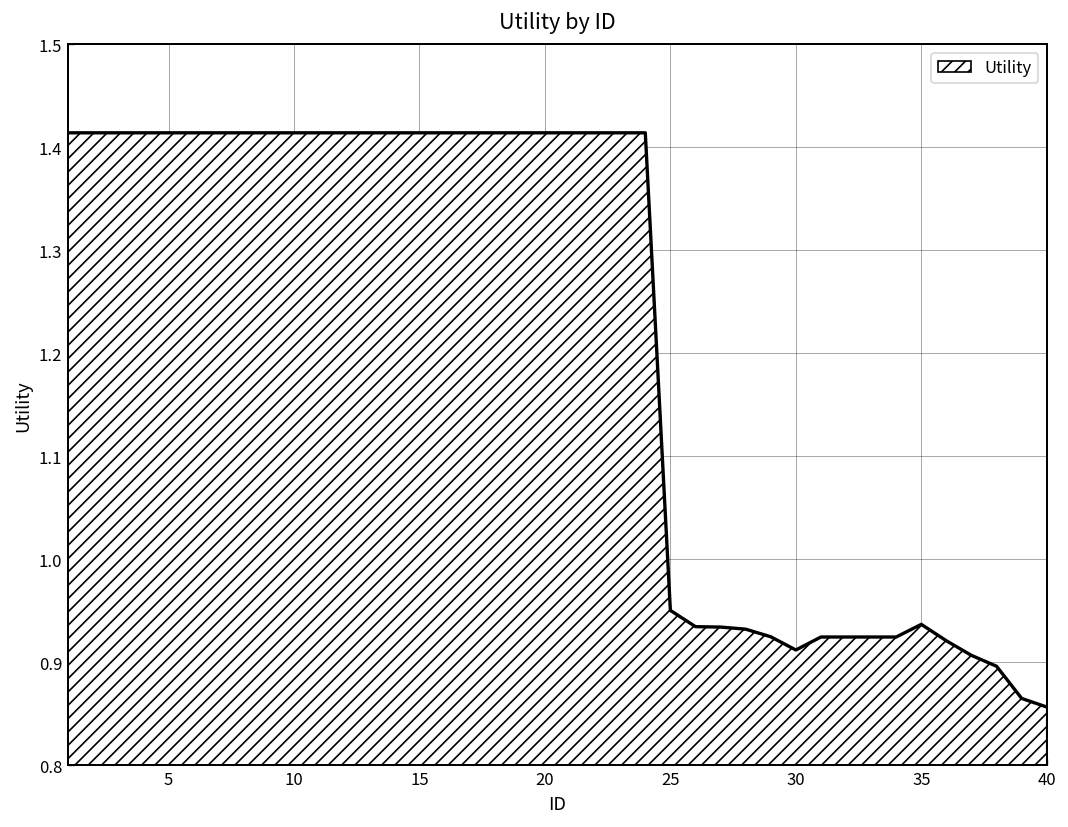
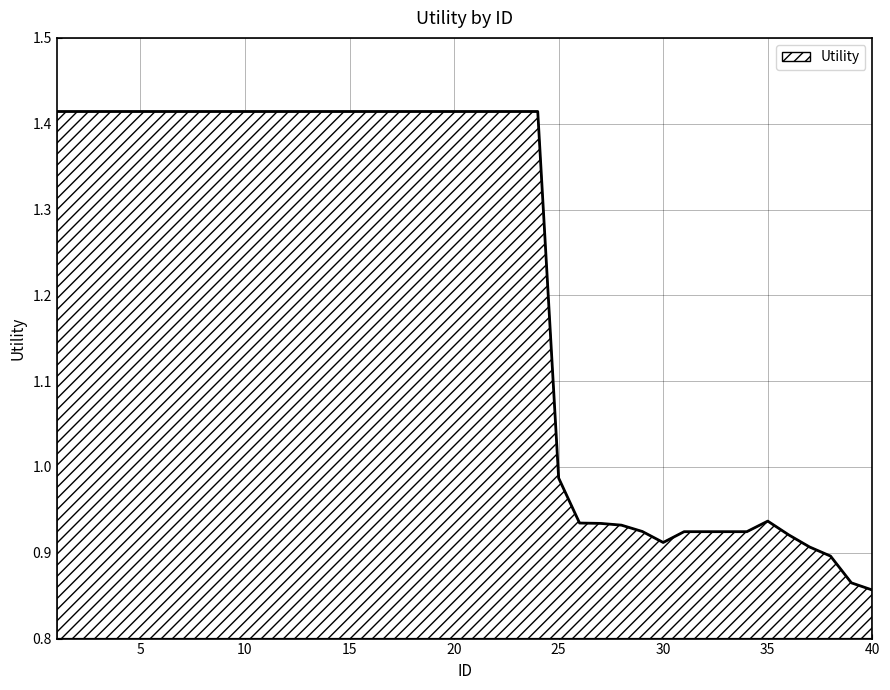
25: 0.95 -> 0.99
